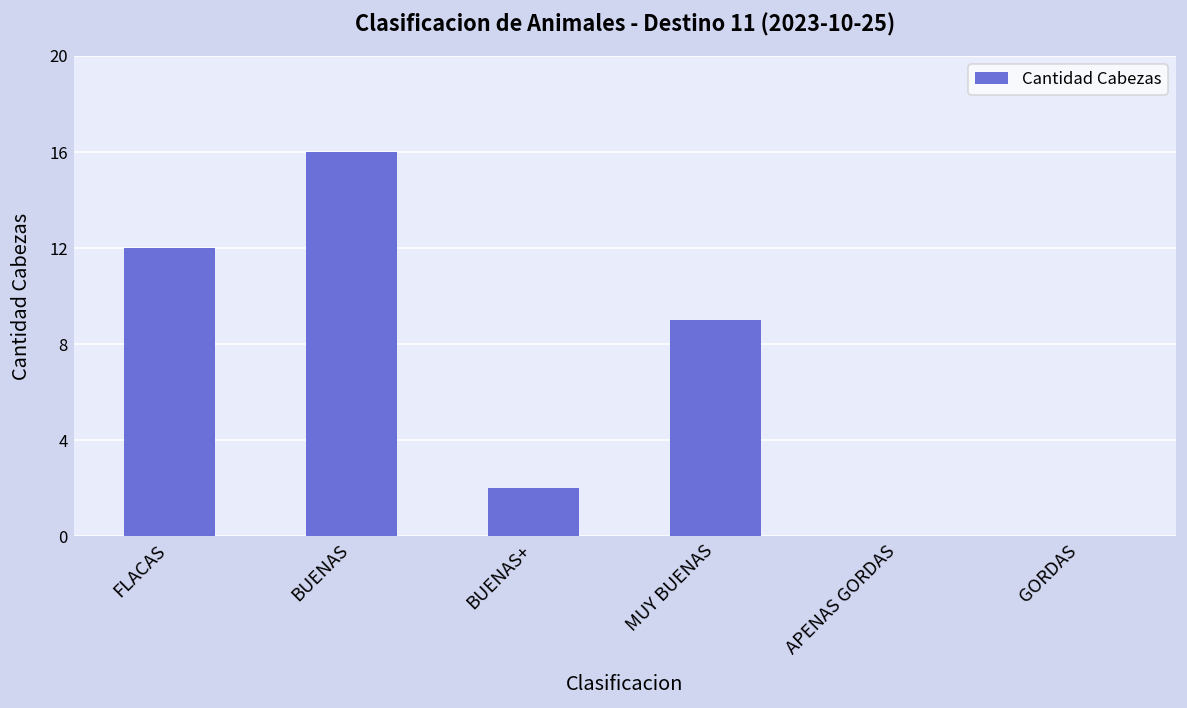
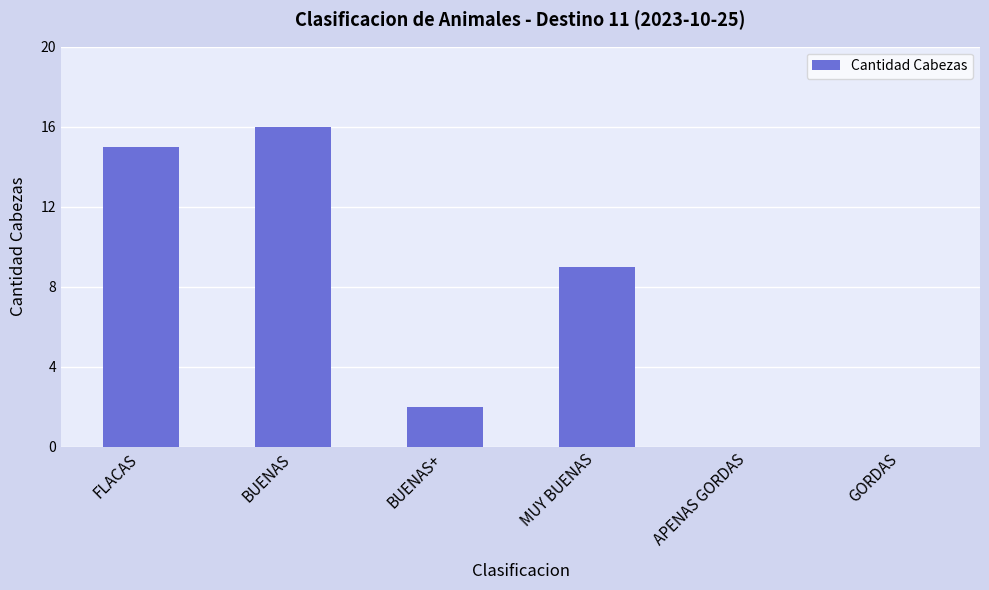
FLACAS: 12 -> 15
